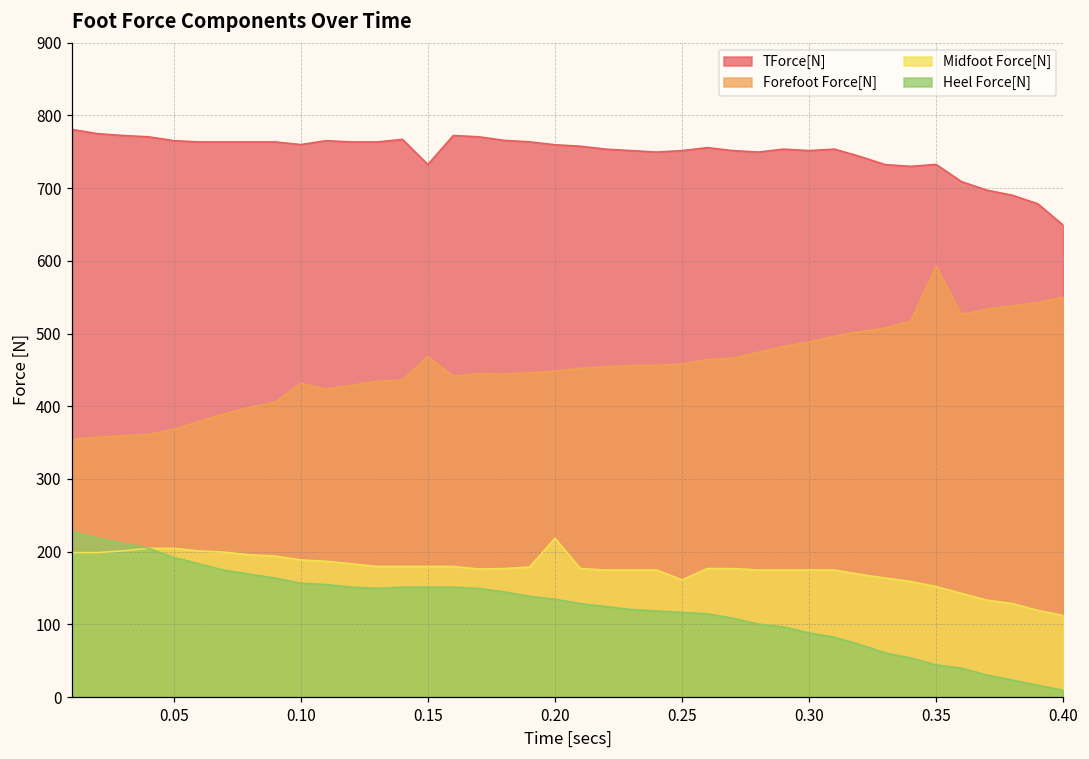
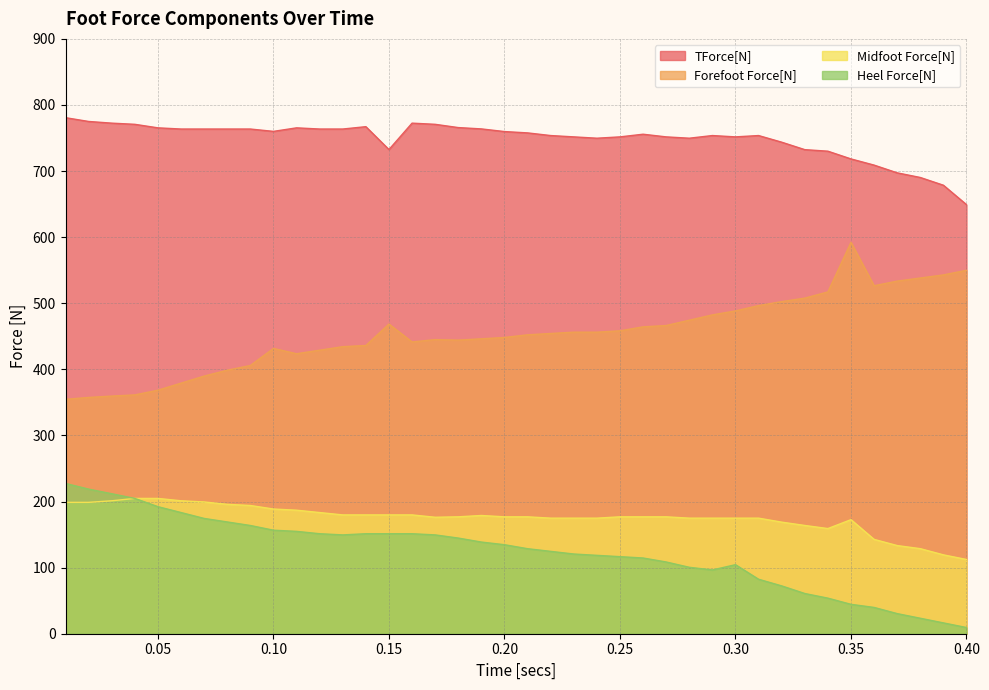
Midfoot Force[N], 0.20: 220 -> 180
Midfoot Force[N], 0.25: 160 -> 180
Heel Force[N], 0.30: 90 -> 100
TForce[N], 0.35: 730 -> 720
Midfoot Force[N], 0.35: 150 -> 170
